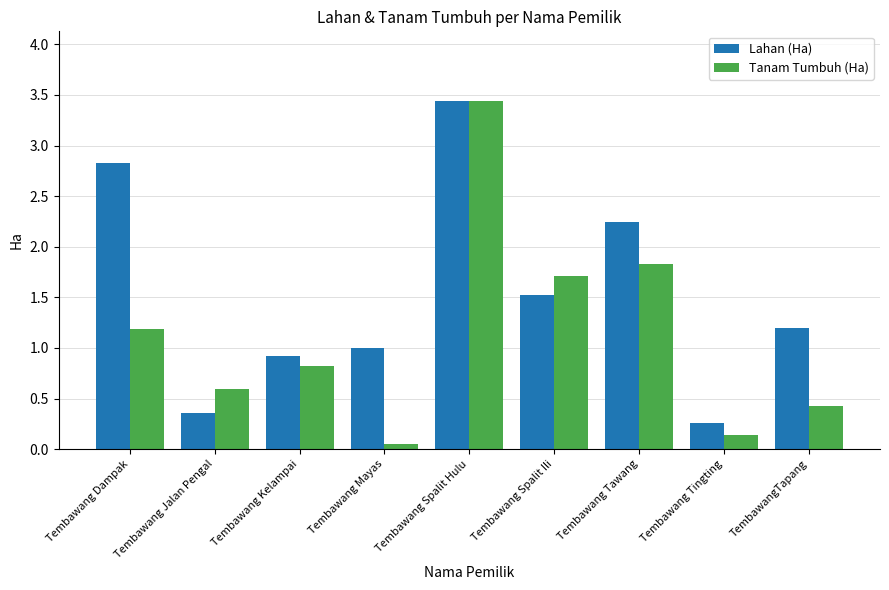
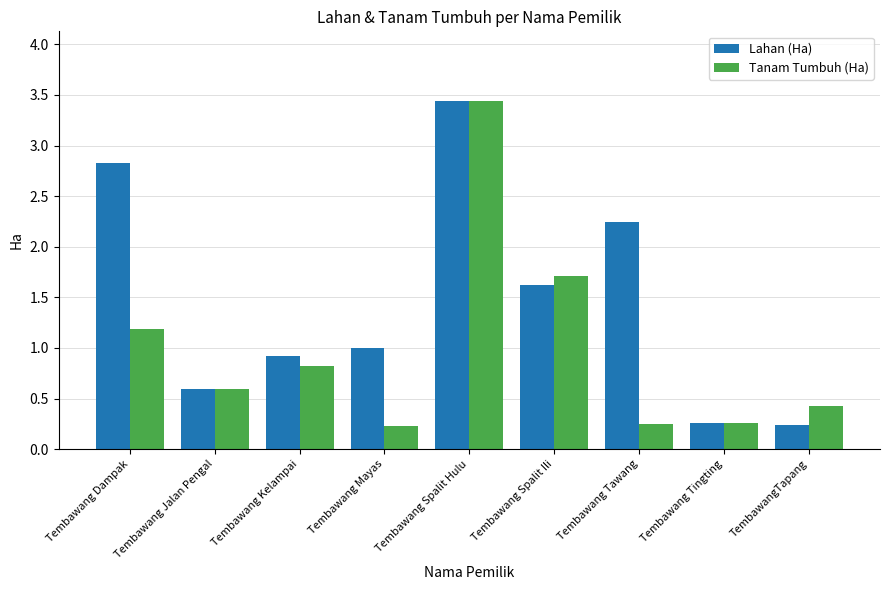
Lahan (Ha), Tembawang Jalan Pengal: 0.36 -> 0.59
Tanam Tumbuh (Ha), Tembawang Mayas: 0.05 -> 0.23
Lahan (Ha), Tembawang Spalit Ili: 1.52 -> 1.62
Tanam Tumbuh (Ha), Tembawang Tawang: 1.83 -> 0.25
Tanam Tumbuh (Ha), Tembawang Tingting: 0.14 -> 0.26
Lahan (Ha), TembawangTapang: 1.20 -> 0.24
